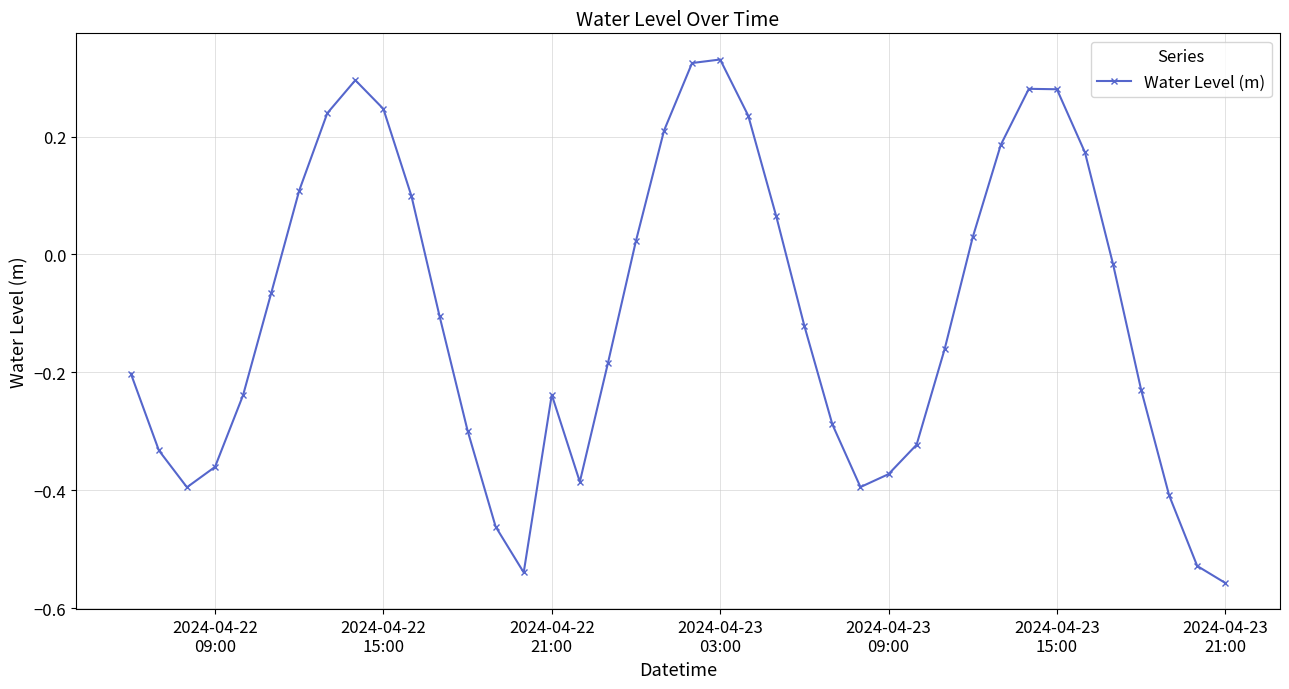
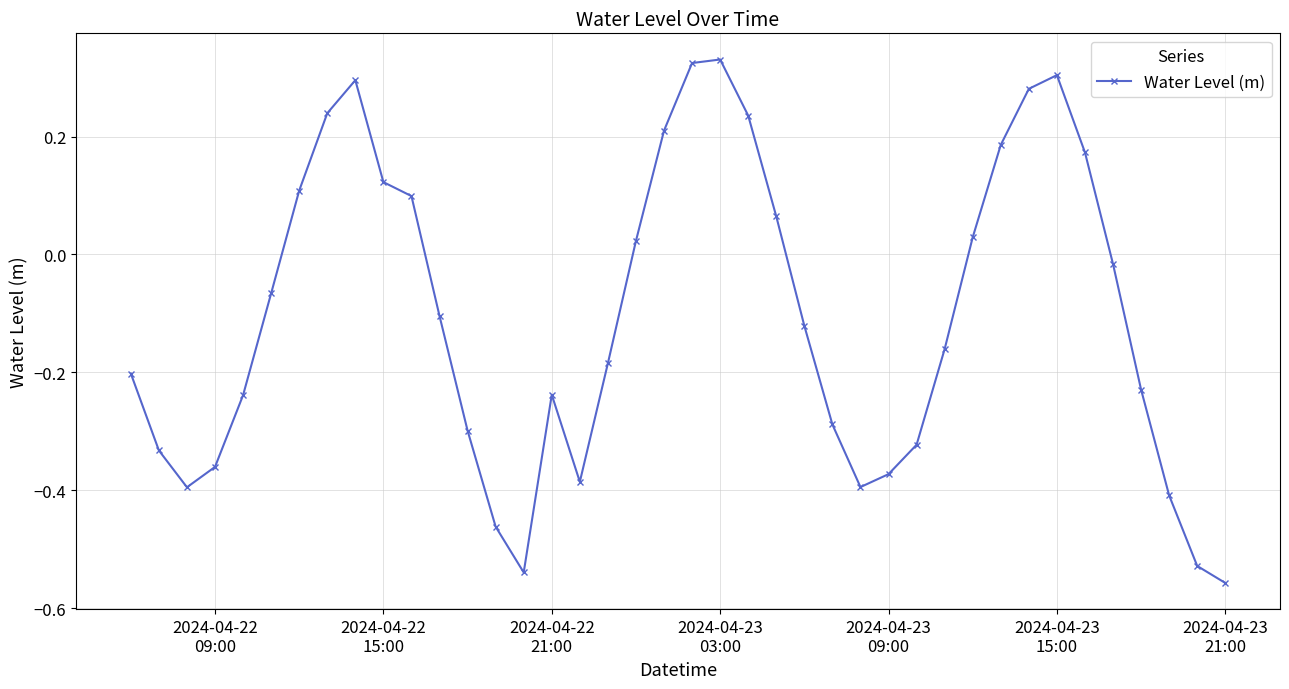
2024-04-22 15:00: 0.25 -> 0.12
2024-04-23 15:00: 0.28 -> 0.30
